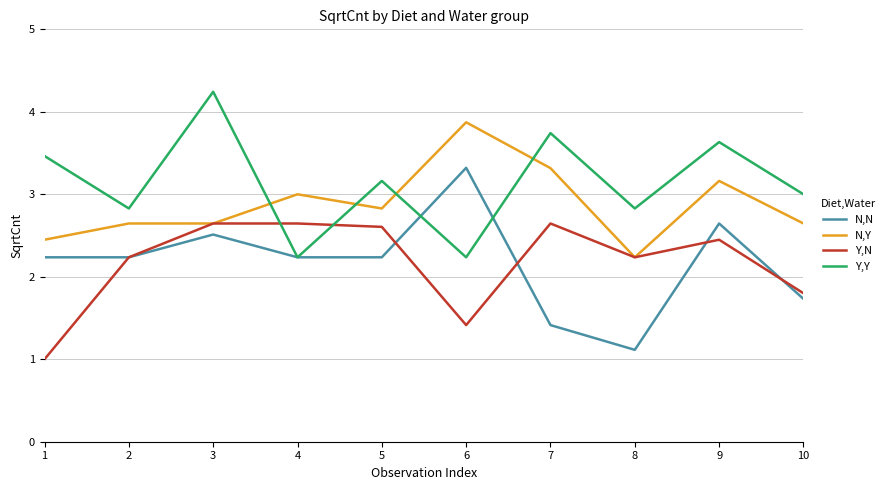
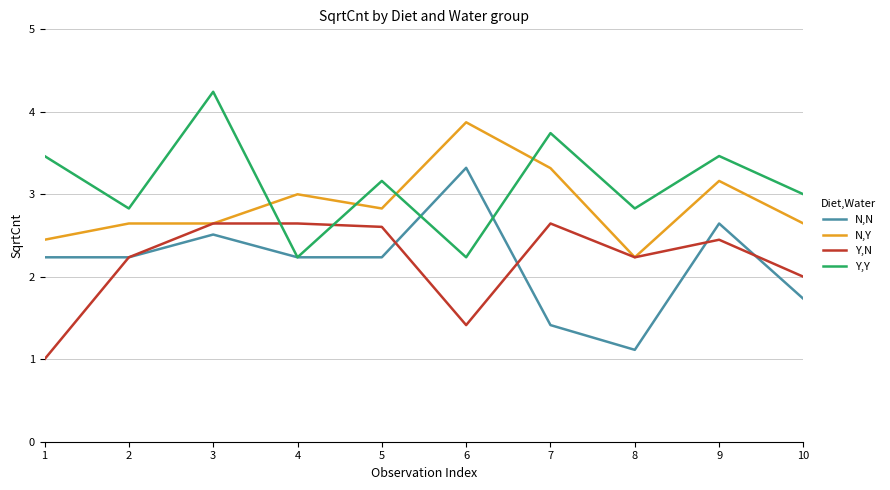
Y,Y, 9: 3.6 -> 3.5
Y,N, 10: 1.8 -> 2.0
